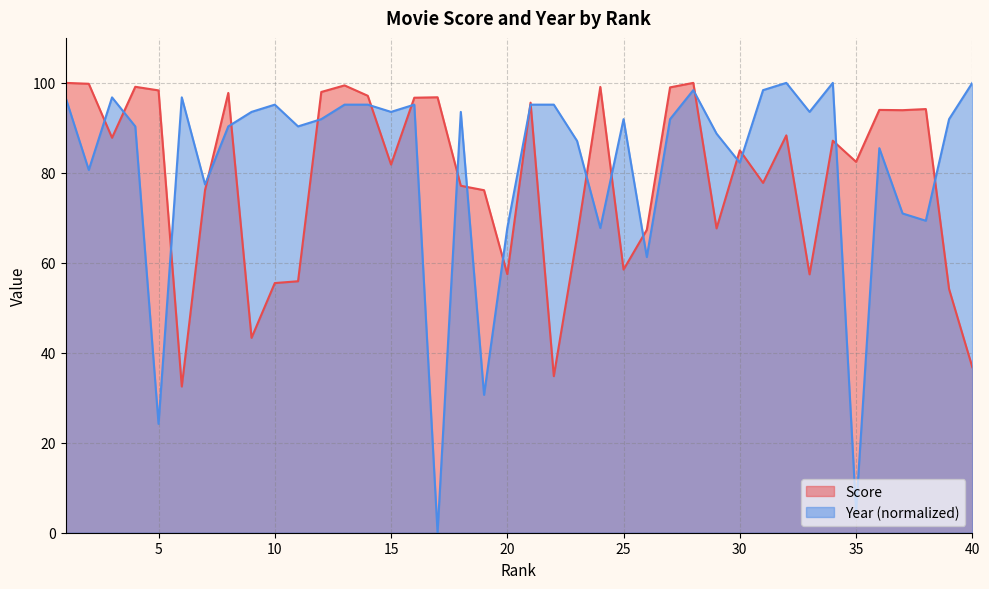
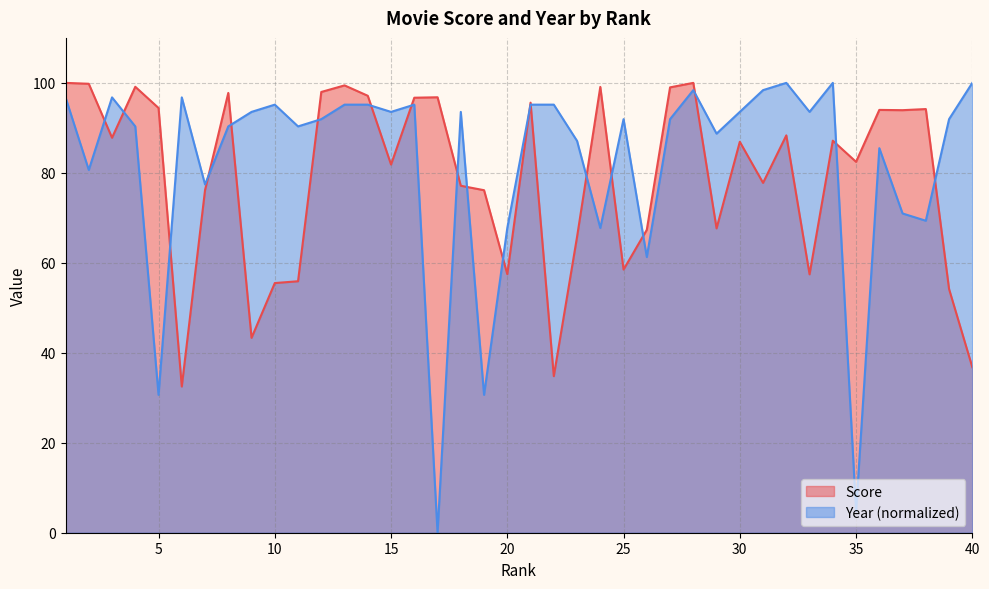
Score, 5: 98 -> 94
Year (normalized), 5: 24 -> 31
Score, 30: 85 -> 87
Year (normalized), 30: 82 -> 94
